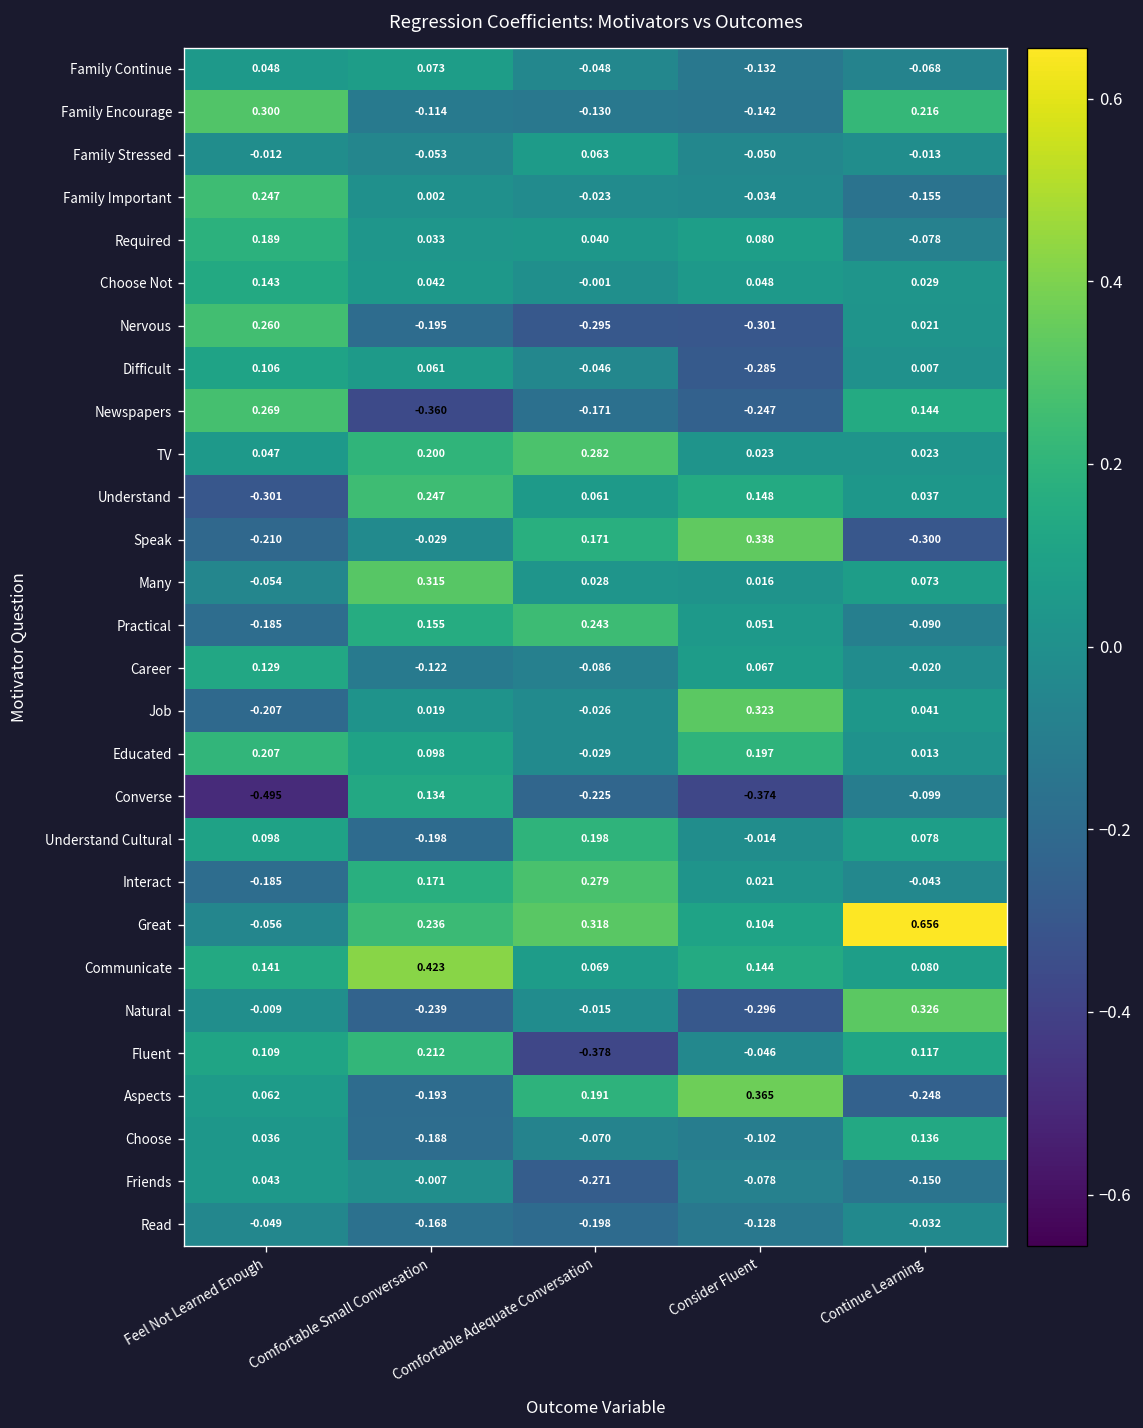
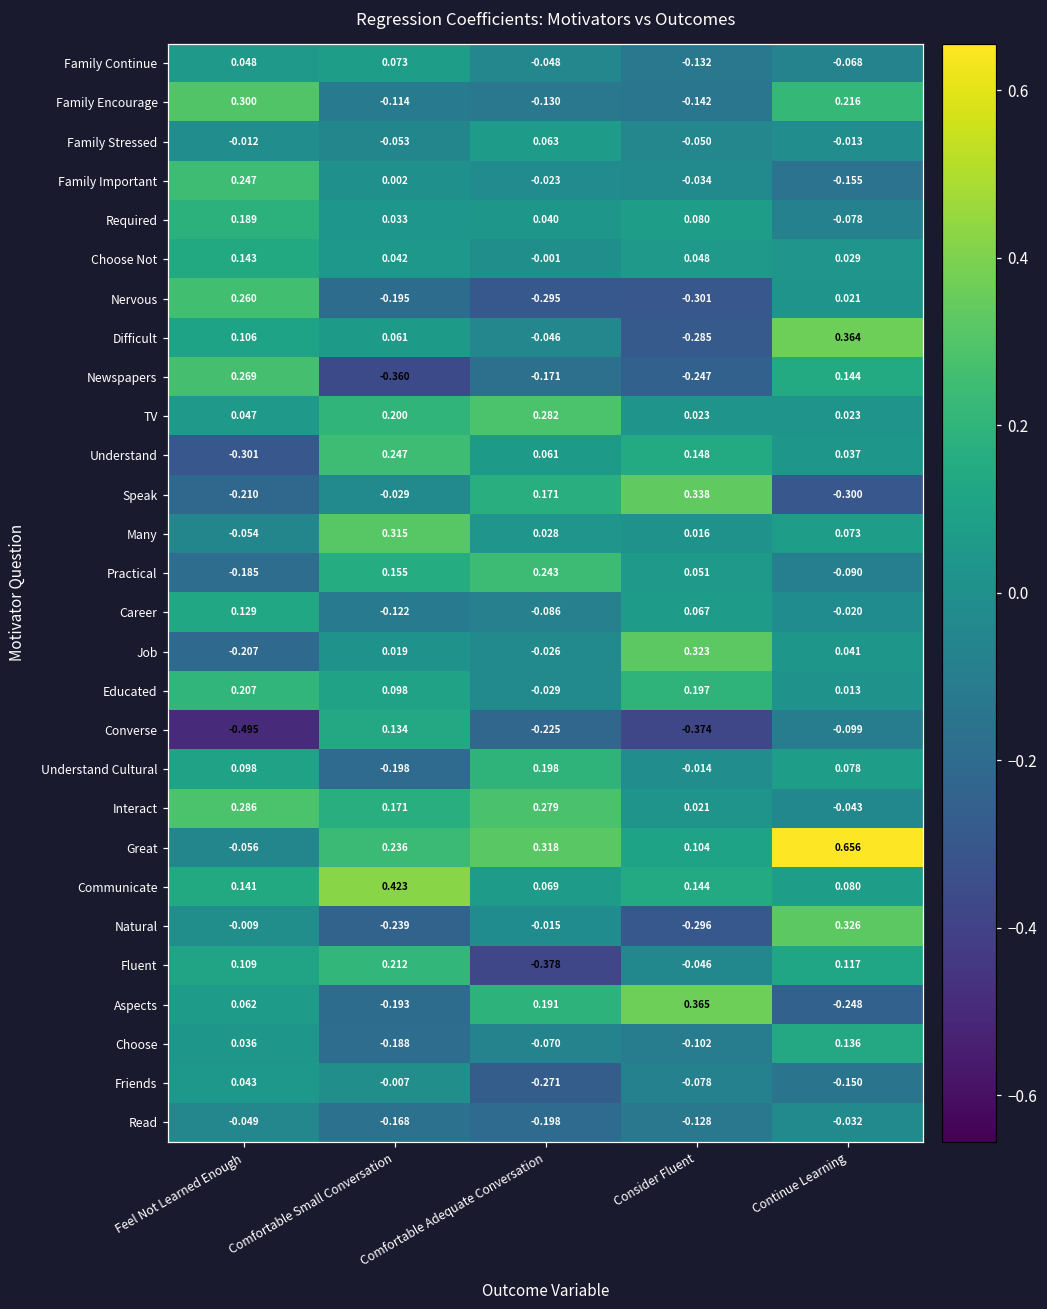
Difficult, Continue Learning: 0.007 -> 0.364
Interact, Feel Not Learned Enough: -0.185 -> 0.286
